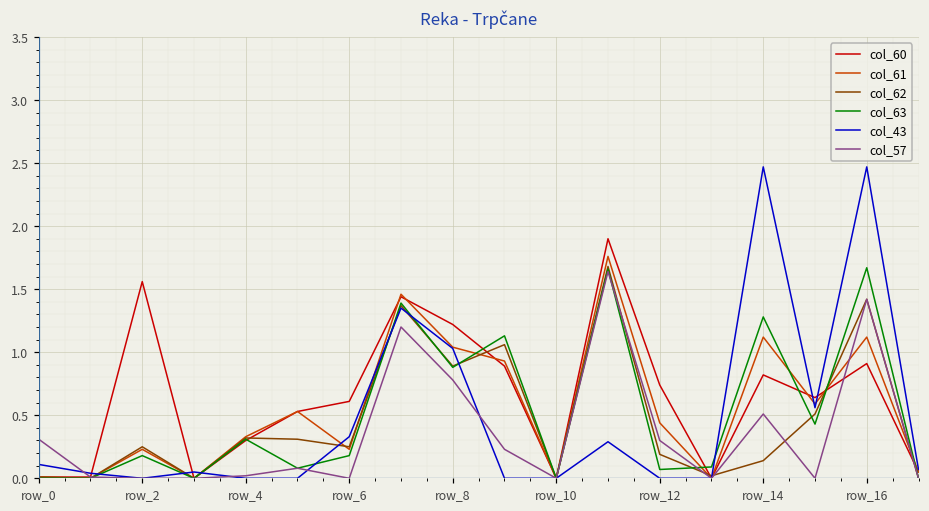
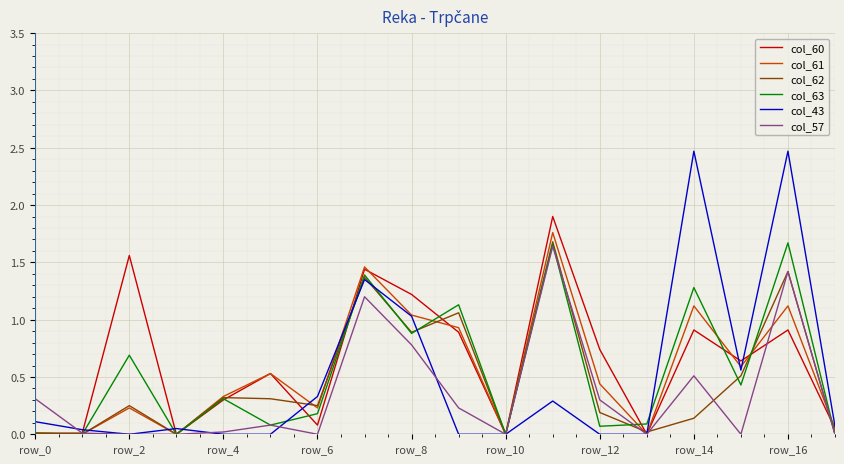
col_63, row_2: 0.18 -> 0.69
col_60, row_6: 0.61 -> 0.08
col_60, row_14: 0.82 -> 0.91
